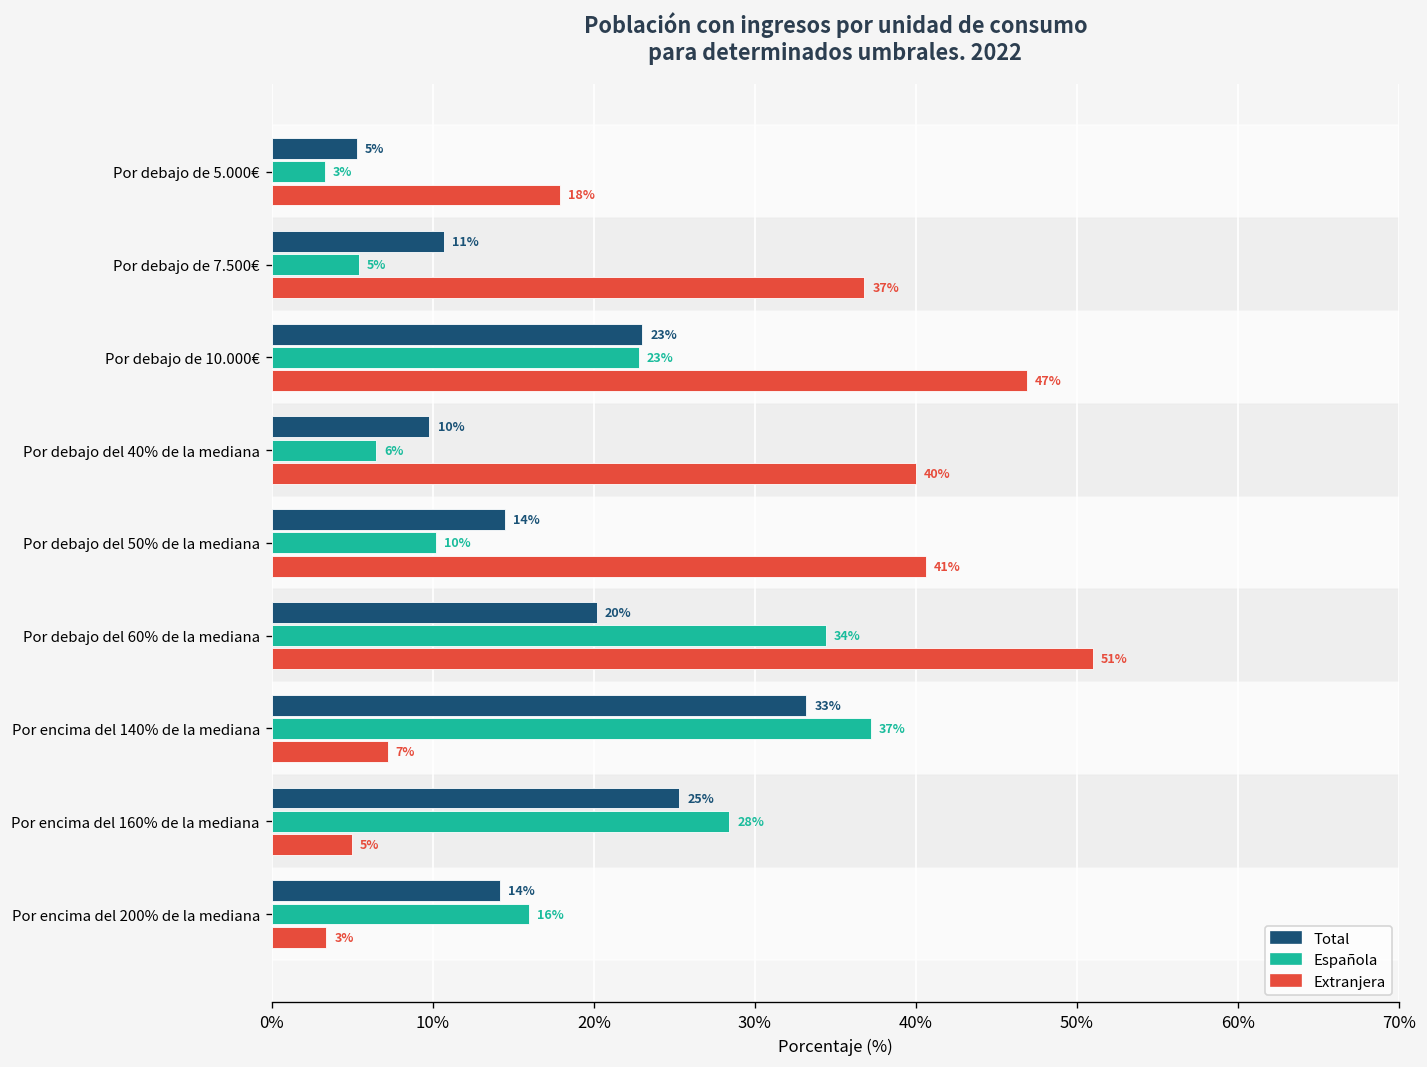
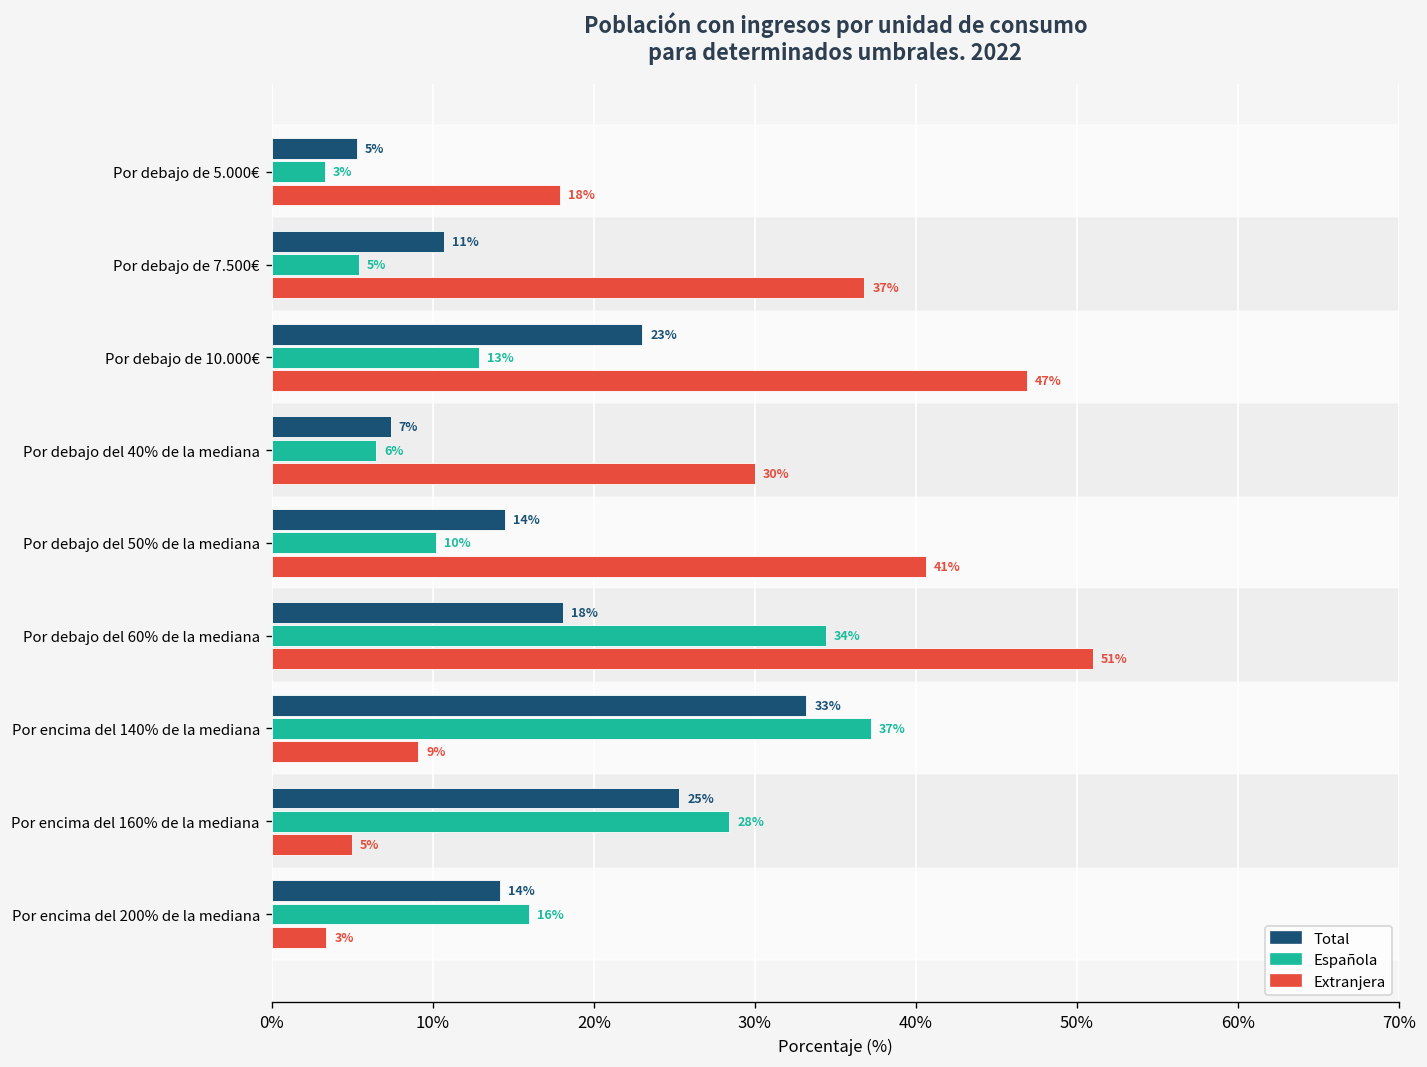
Española, Por debajo de 10.000€: 23% -> 13%
Total, Por debajo del 40% de la mediana: 10% -> 7%
Extranjera, Por debajo del 40% de la mediana: 40% -> 30%
Total, Por debajo del 60% de la mediana: 20% -> 18%
Extranjera, Por encima del 140% de la mediana: 7% -> 9%
